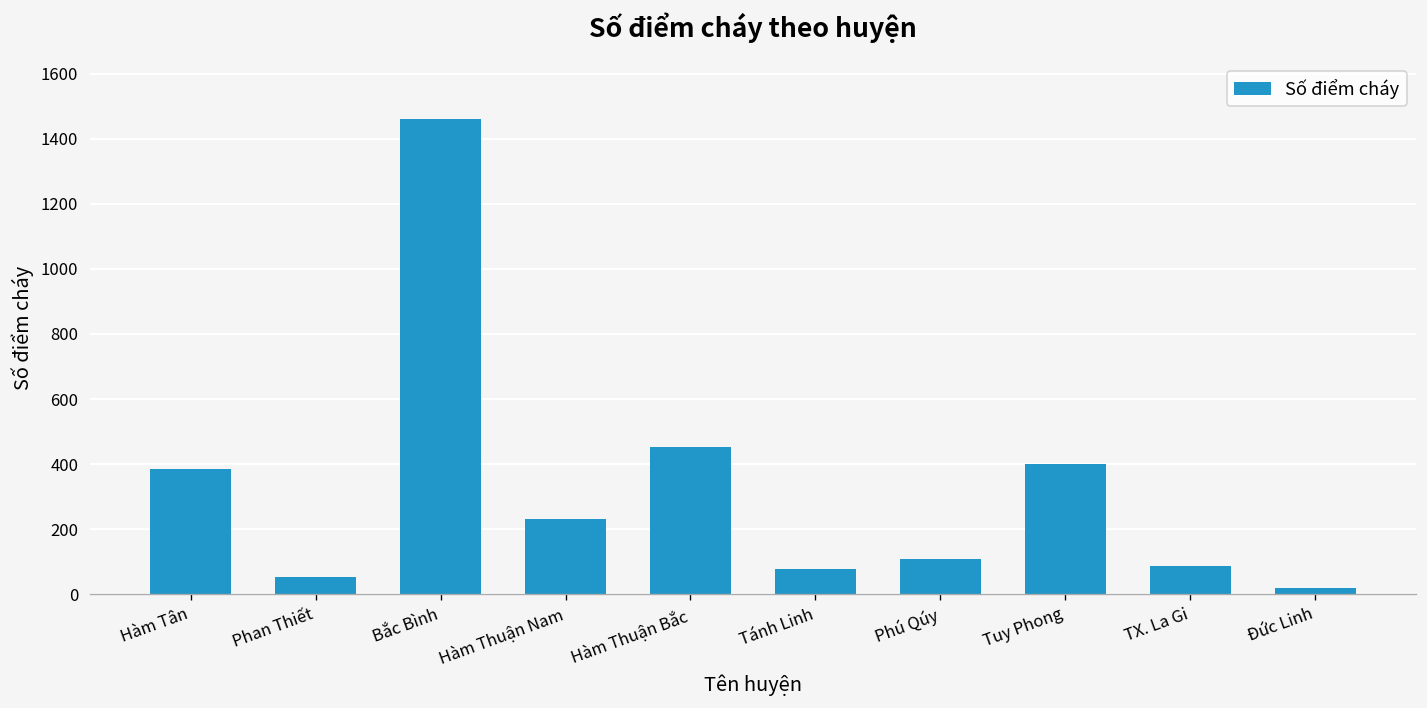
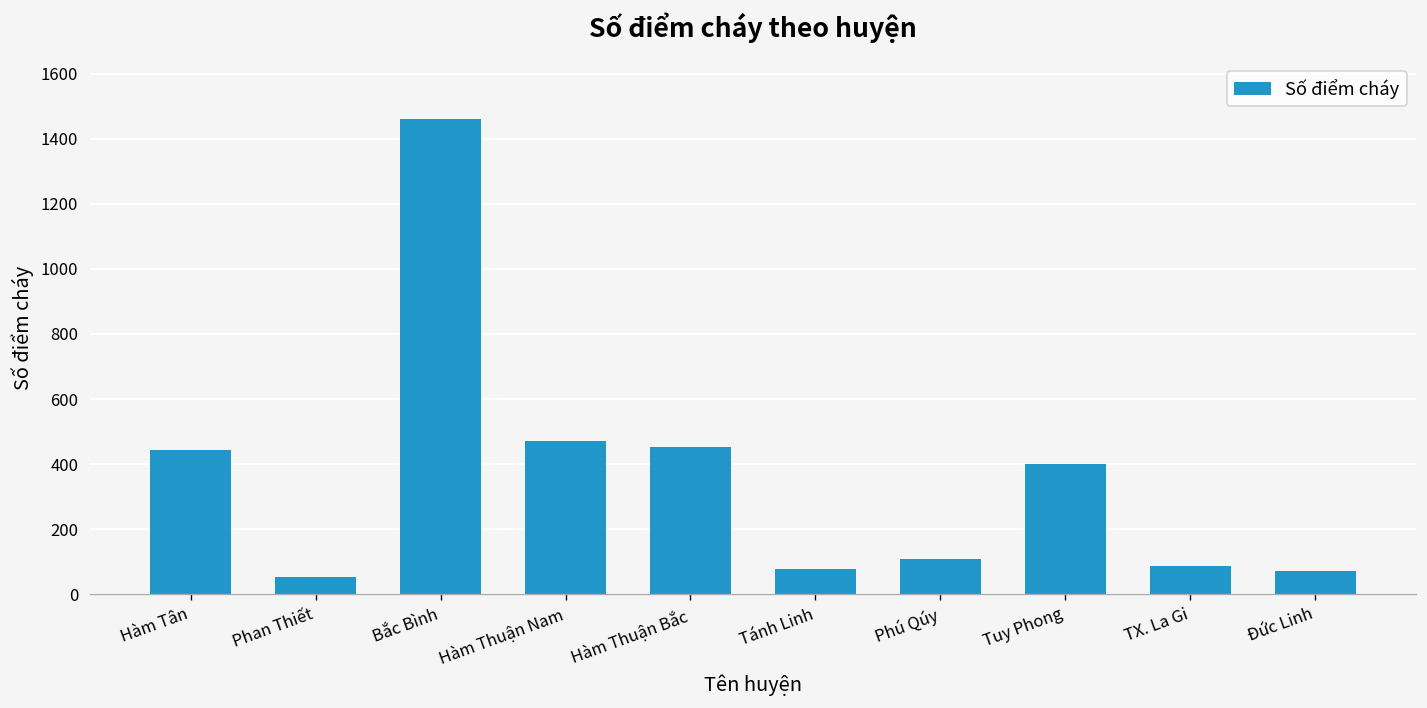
Hàm Tân: 380 -> 440
Hàm Thuận Nam: 230 -> 470
Đức Linh: 20 -> 70
